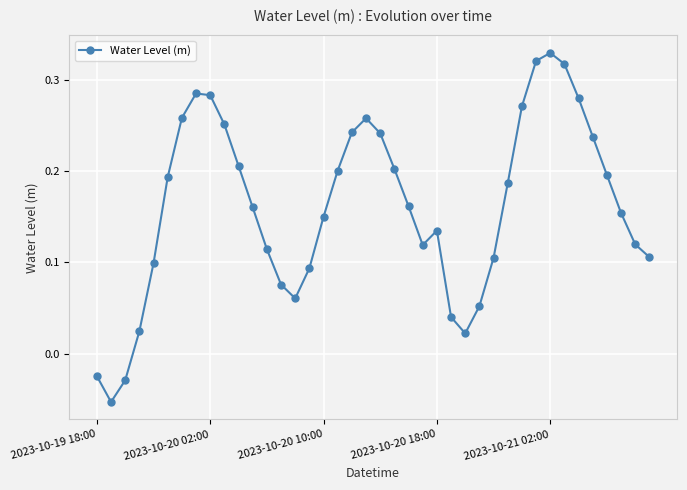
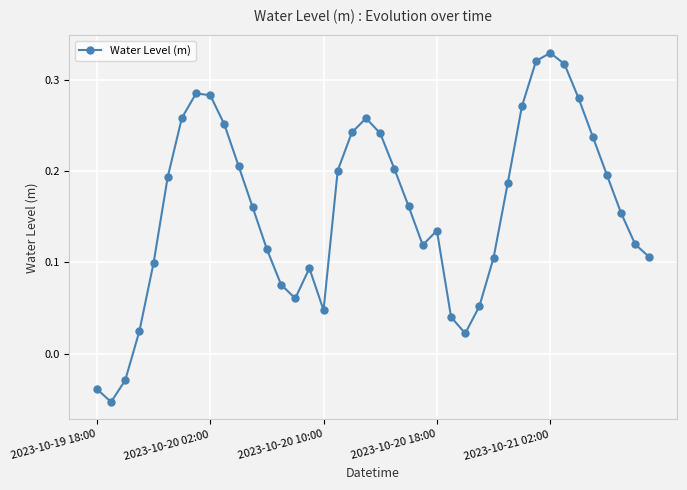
2023-10-19 18:00: -0.02 -> -0.04
2023-10-20 10:00: 0.15 -> 0.05
